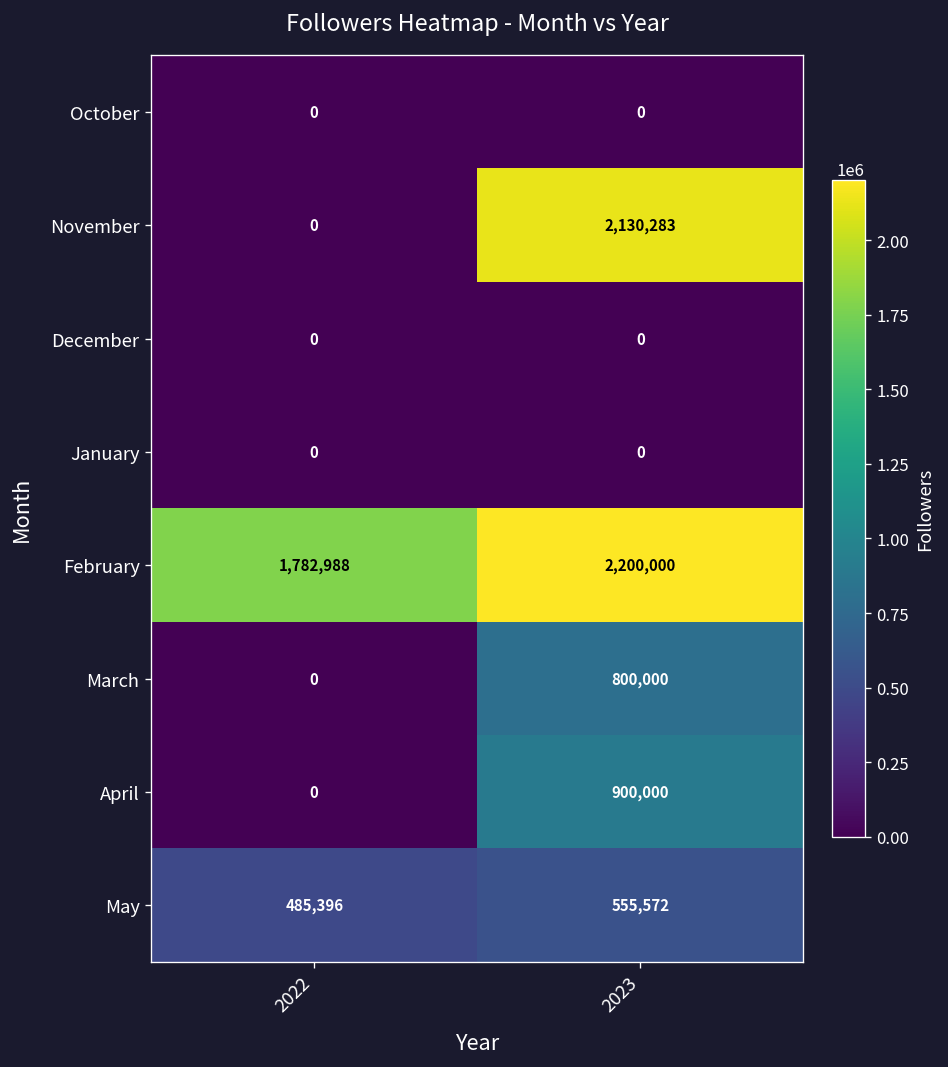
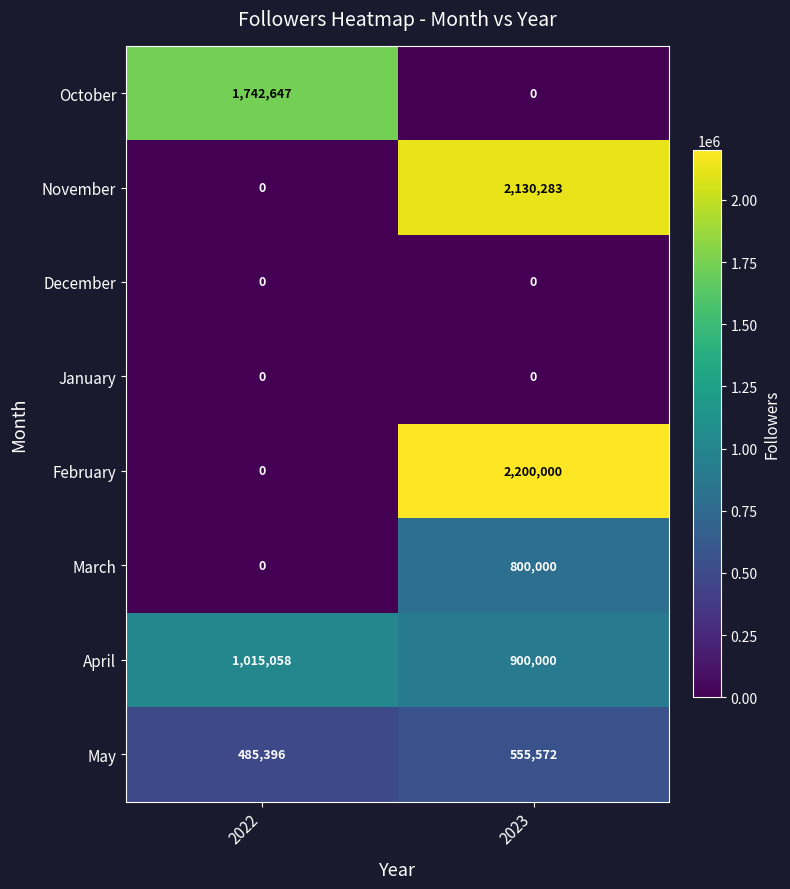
October, 2022: 0 -> 1,742,647
February, 2022: 1,782,988 -> 0
April, 2022: 0 -> 1,015,058
